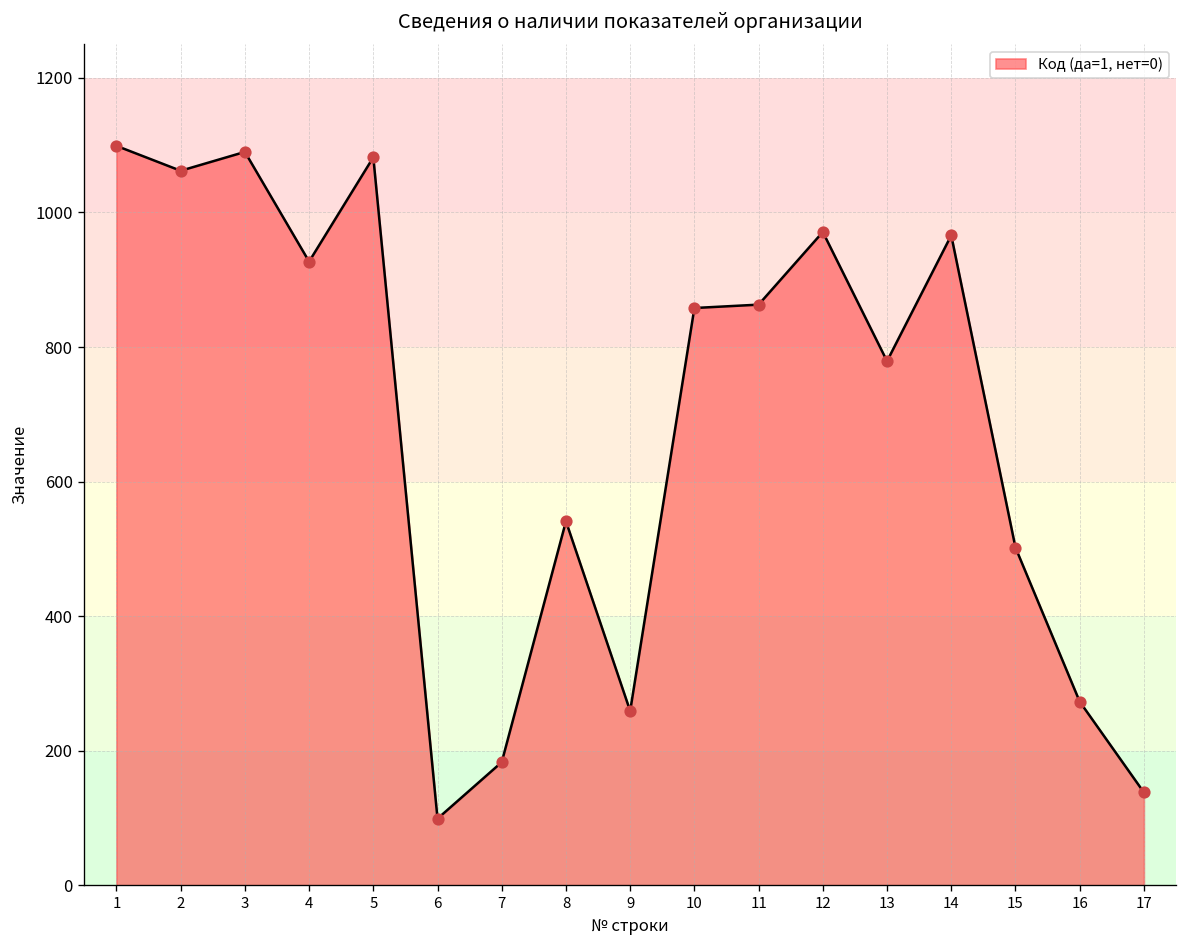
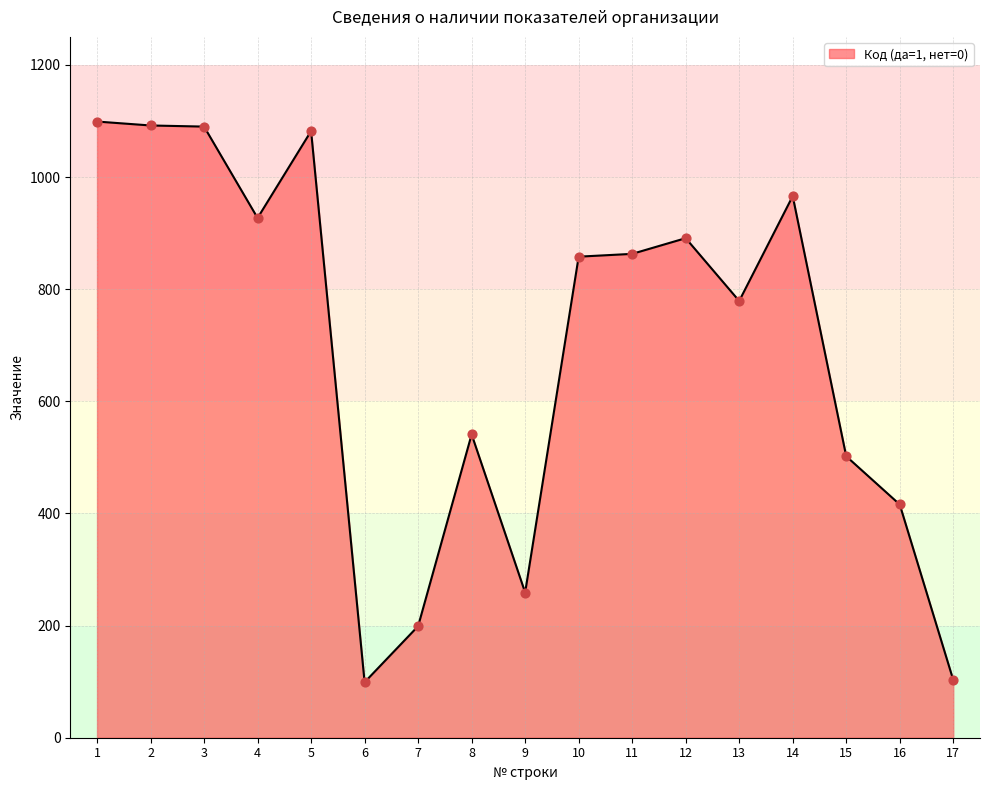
2: 1060 -> 1090
7: 180 -> 200
12: 970 -> 890
16: 270 -> 420
17: 140 -> 100
